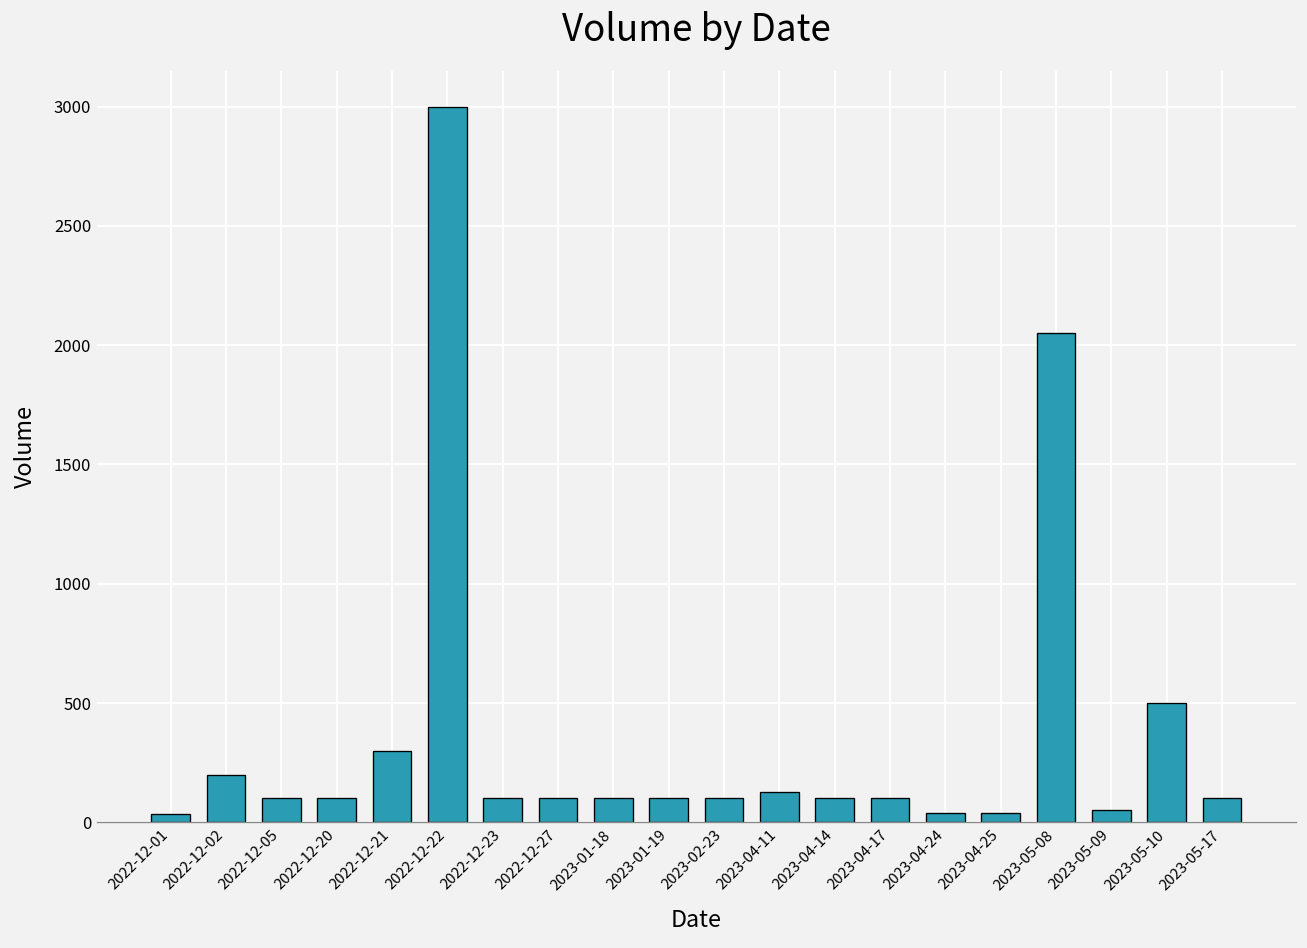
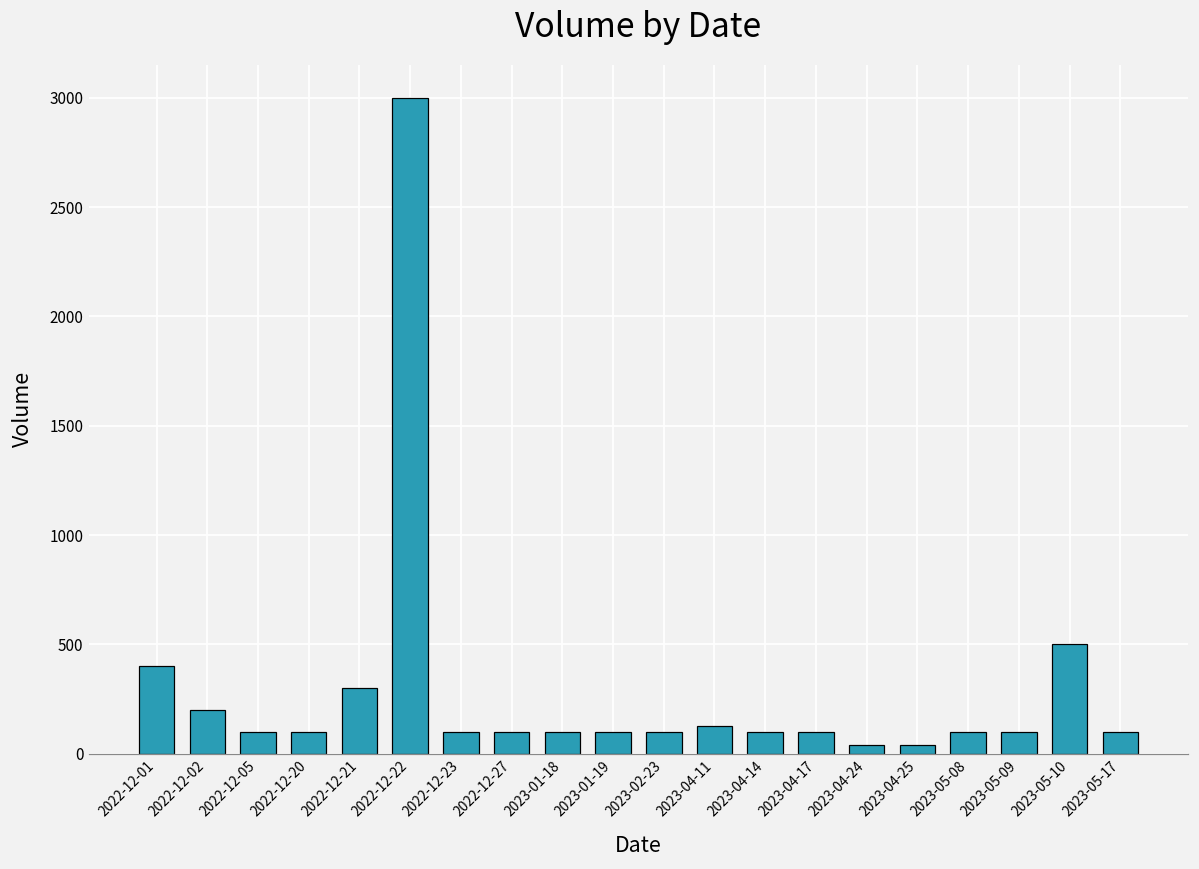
2022-12-01: 40 -> 400
2023-05-08: 2050 -> 100
2023-05-09: 50 -> 100
